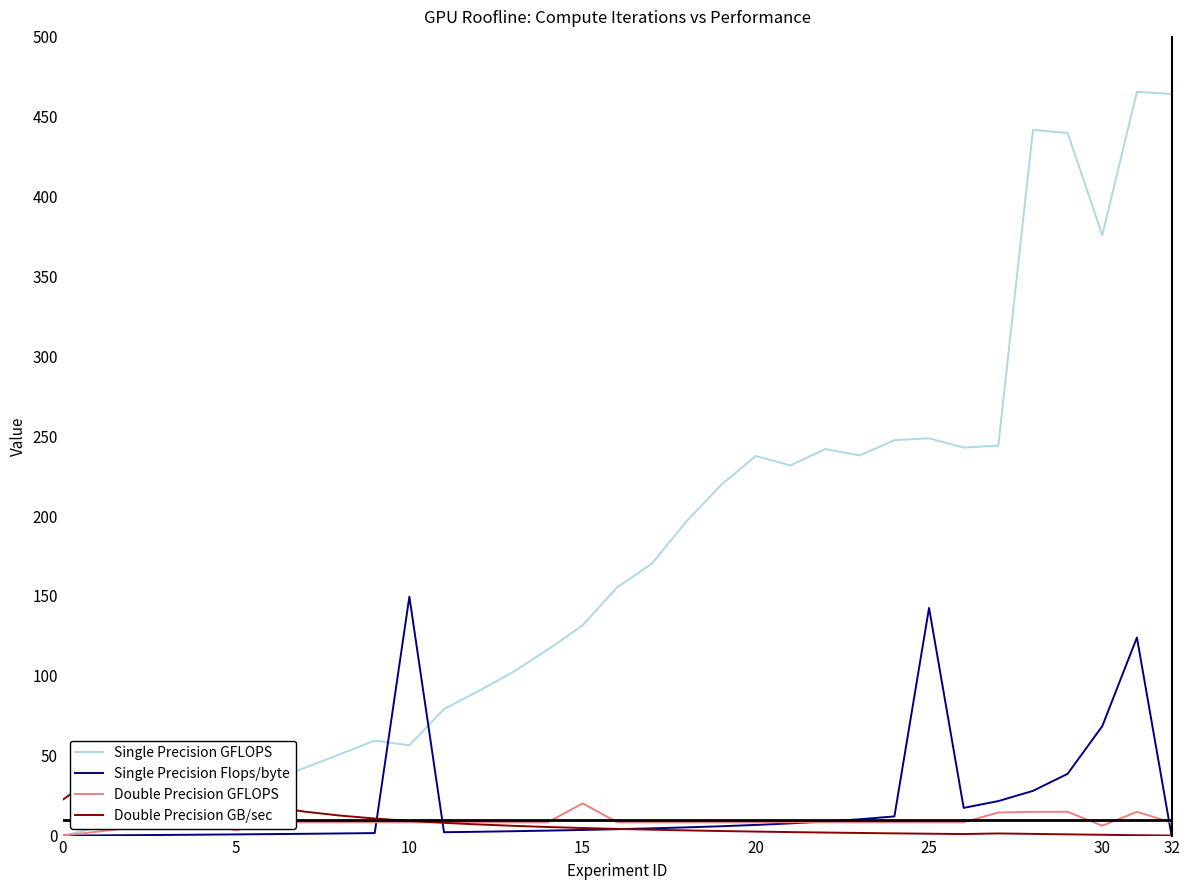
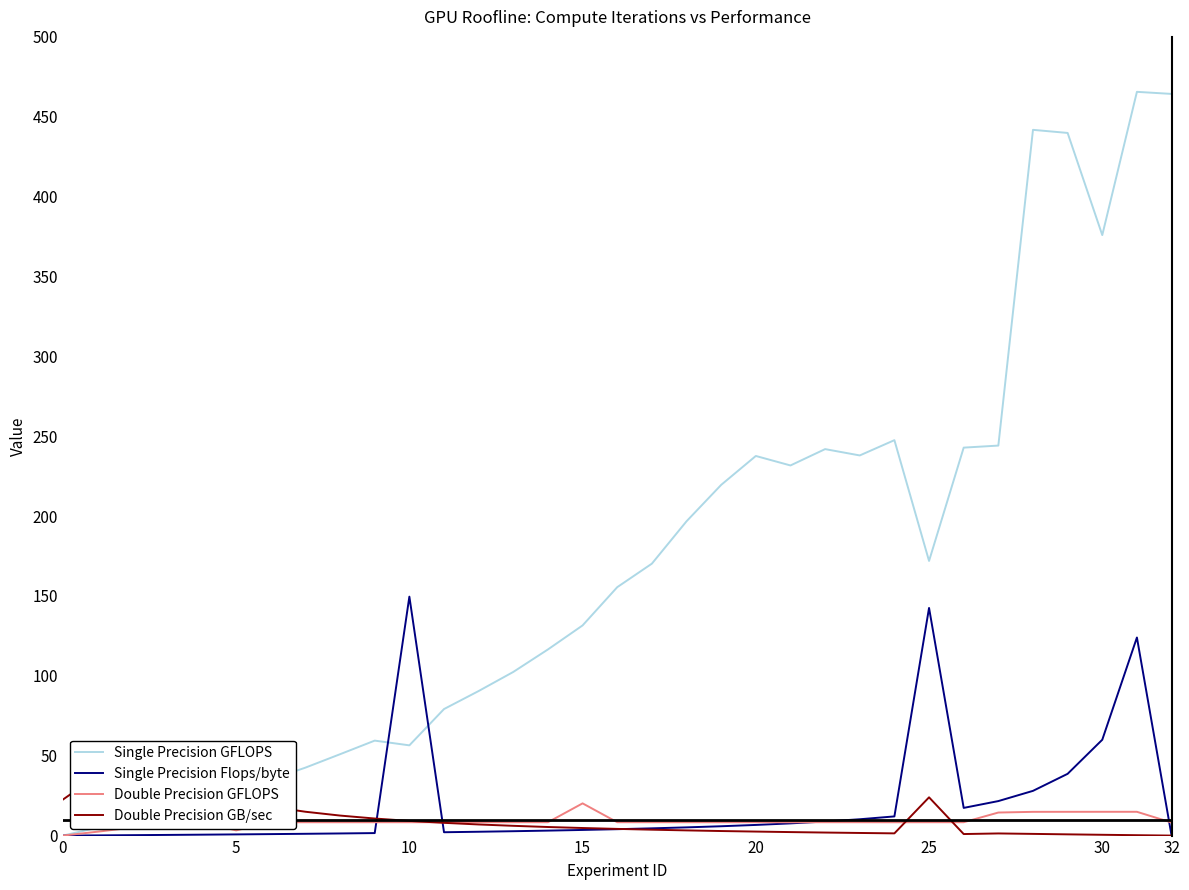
Single Precision GFLOPS, 25: 249 -> 172
Double Precision GB/sec, 25: 1 -> 24
Single Precision Flops/byte, 30: 69 -> 60
Double Precision GFLOPS, 30: 6 -> 15
